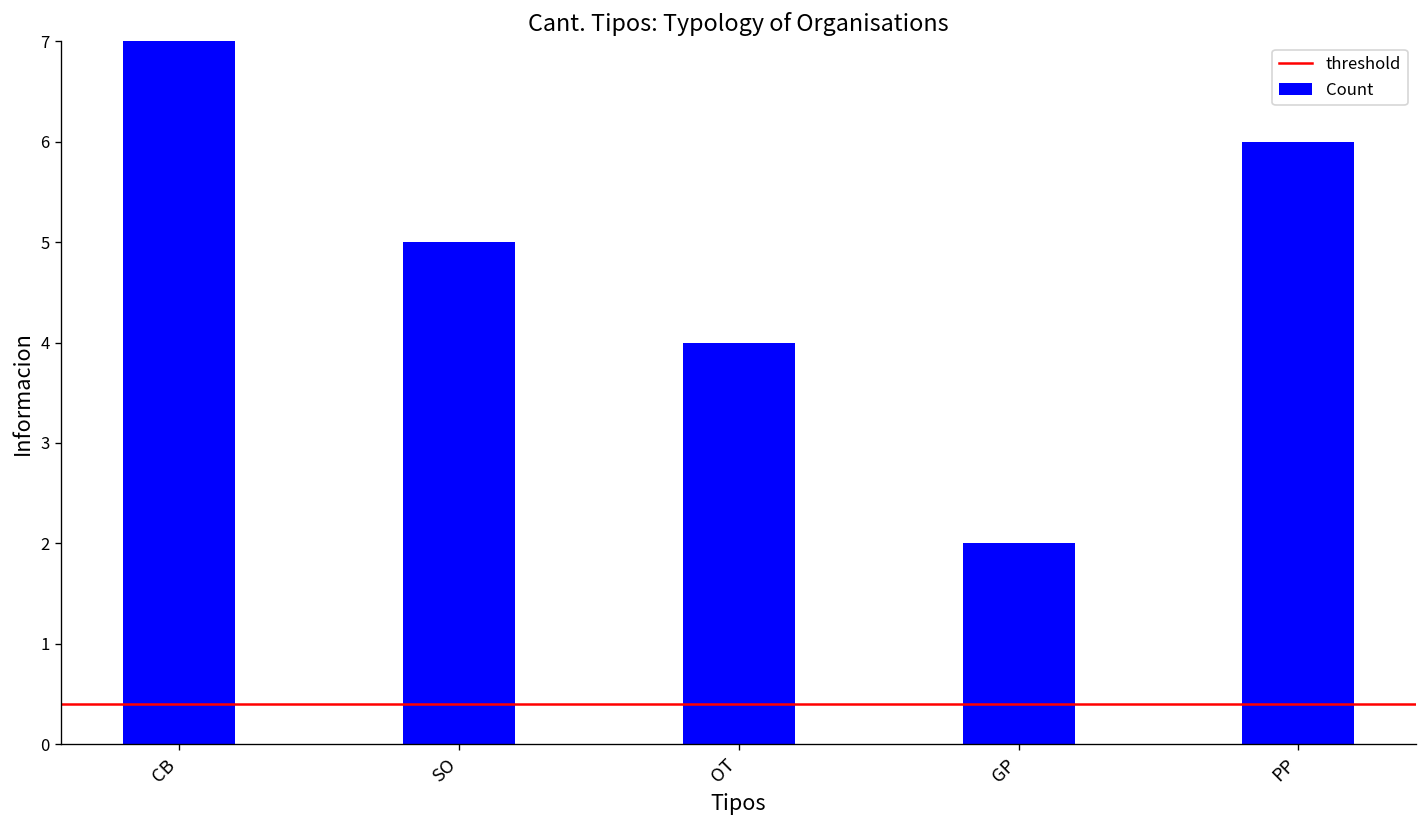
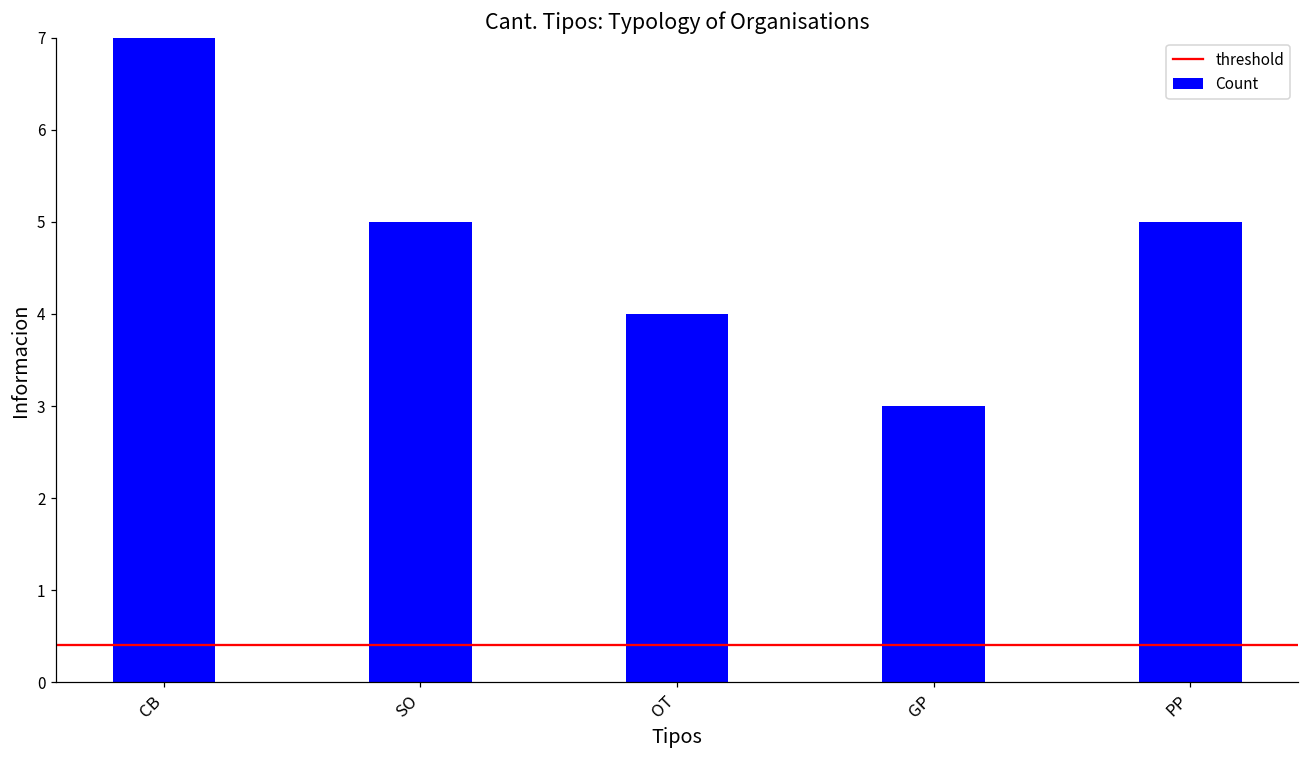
GP: 2 -> 3
PP: 6 -> 5
